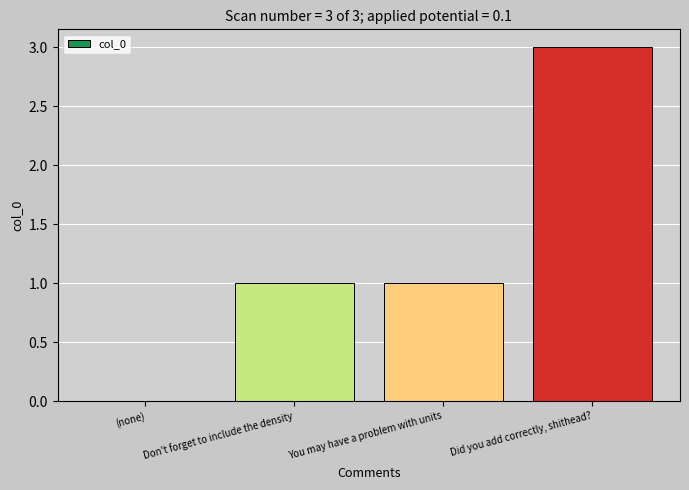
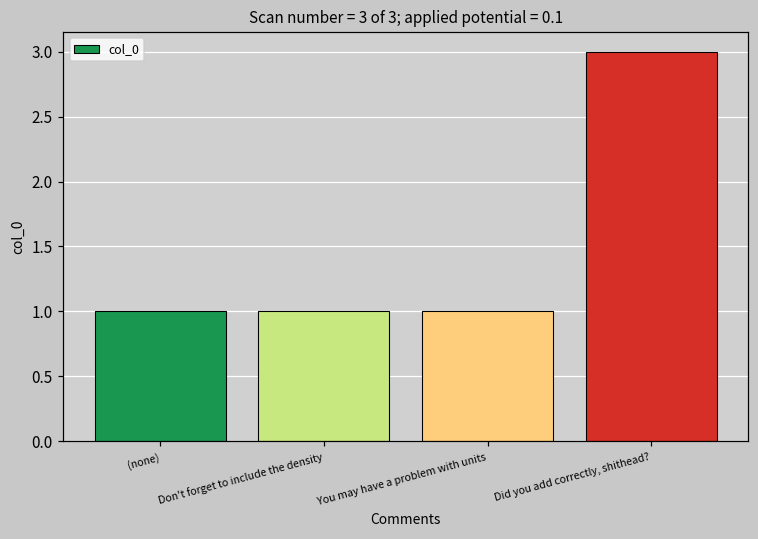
(none): 0 -> 1
